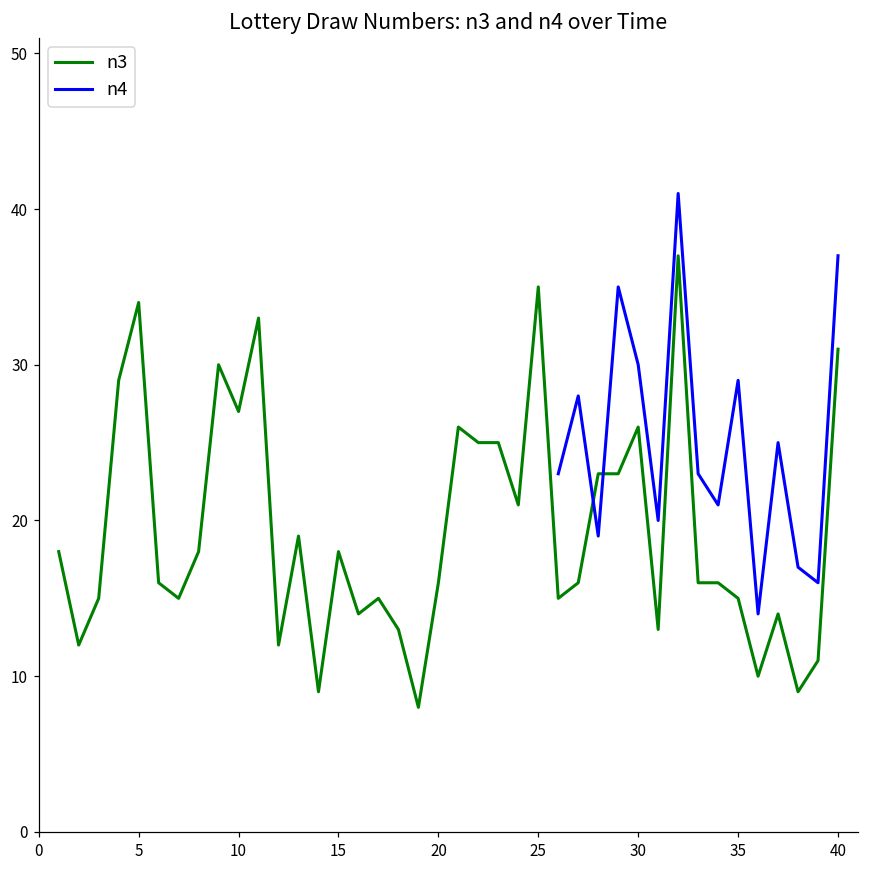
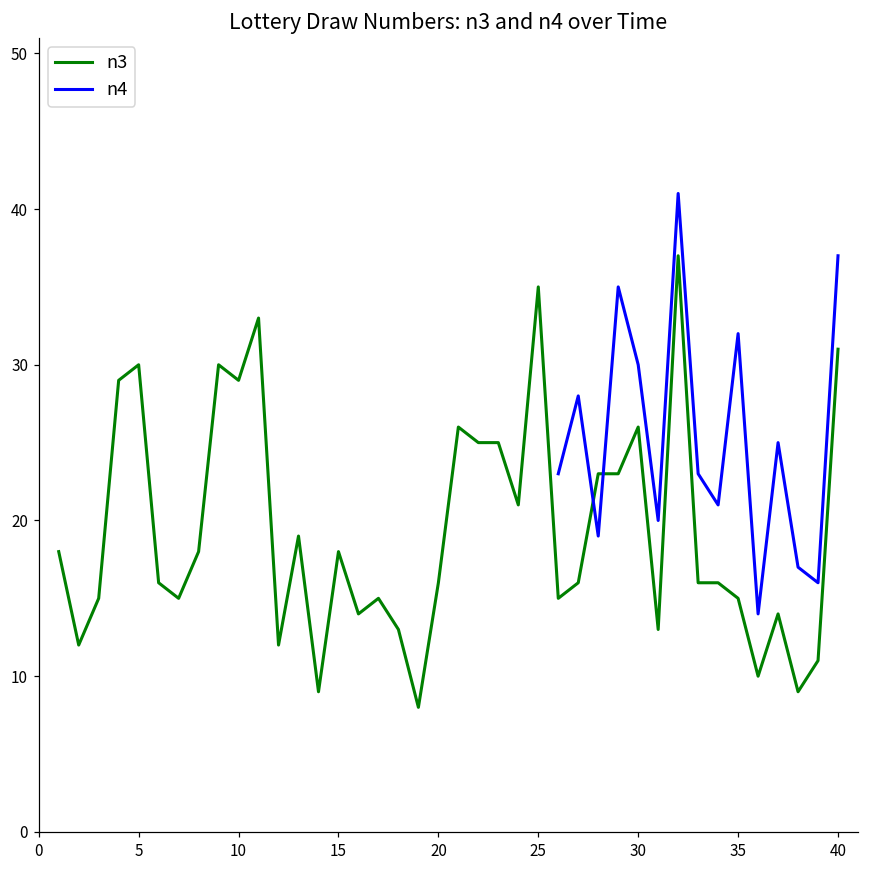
n3, 5: 34 -> 30
n3, 10: 27 -> 29
n4, 35: 29 -> 32
